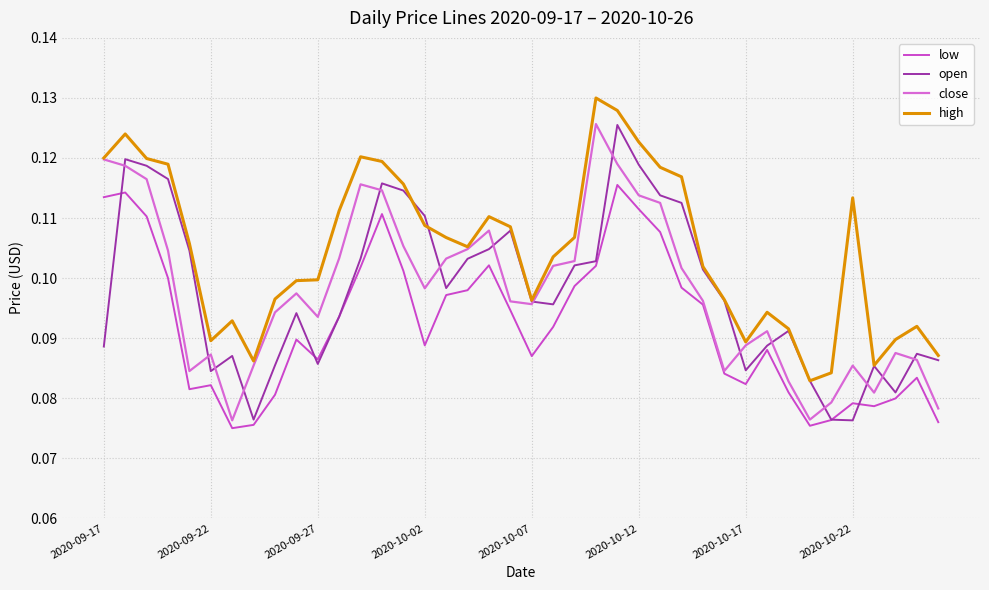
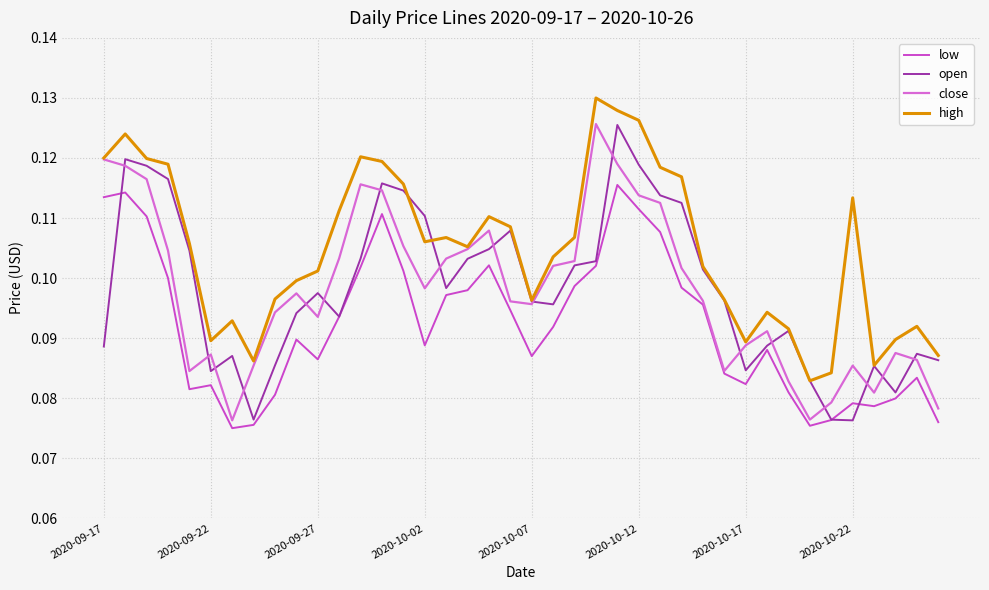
open, 2020-09-27: 0.086 -> 0.098
high, 2020-09-27: 0.100 -> 0.101
high, 2020-10-02: 0.109 -> 0.106
high, 2020-10-12: 0.123 -> 0.126
